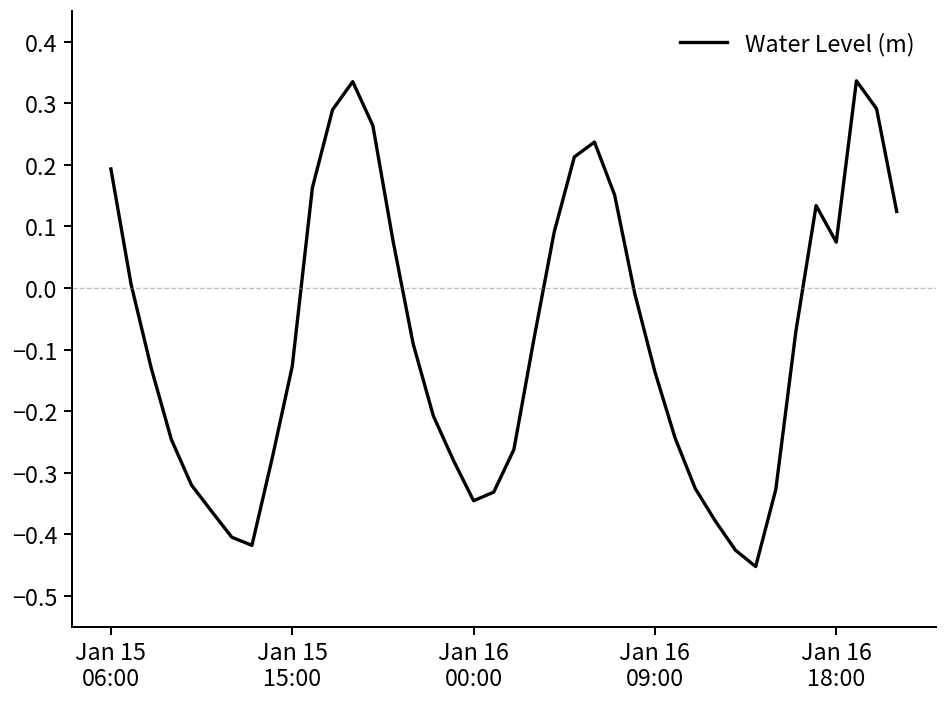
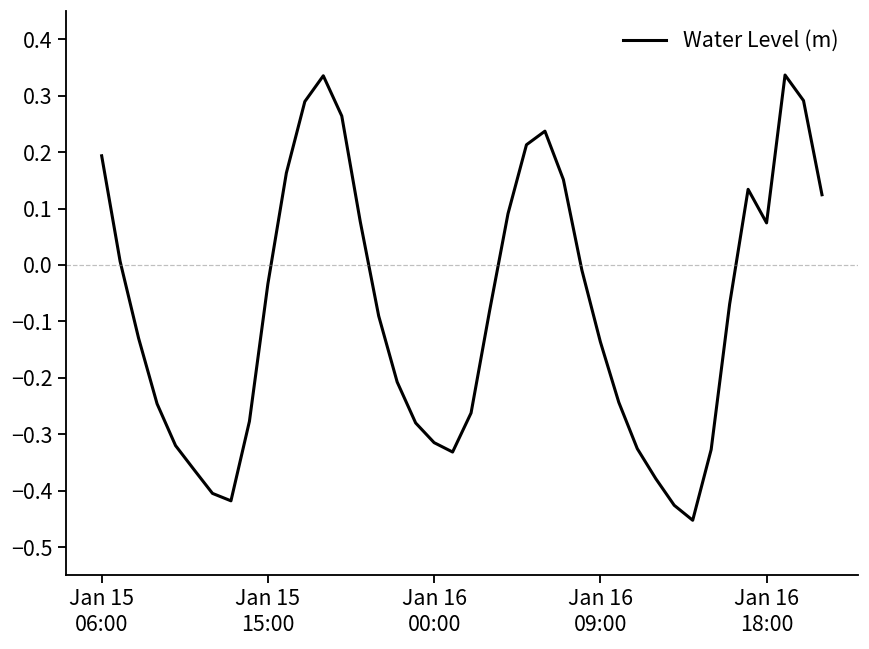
Jan 15 15:00: -0.13 -> -0.03
Jan 16 00:00: -0.35 -> -0.31
